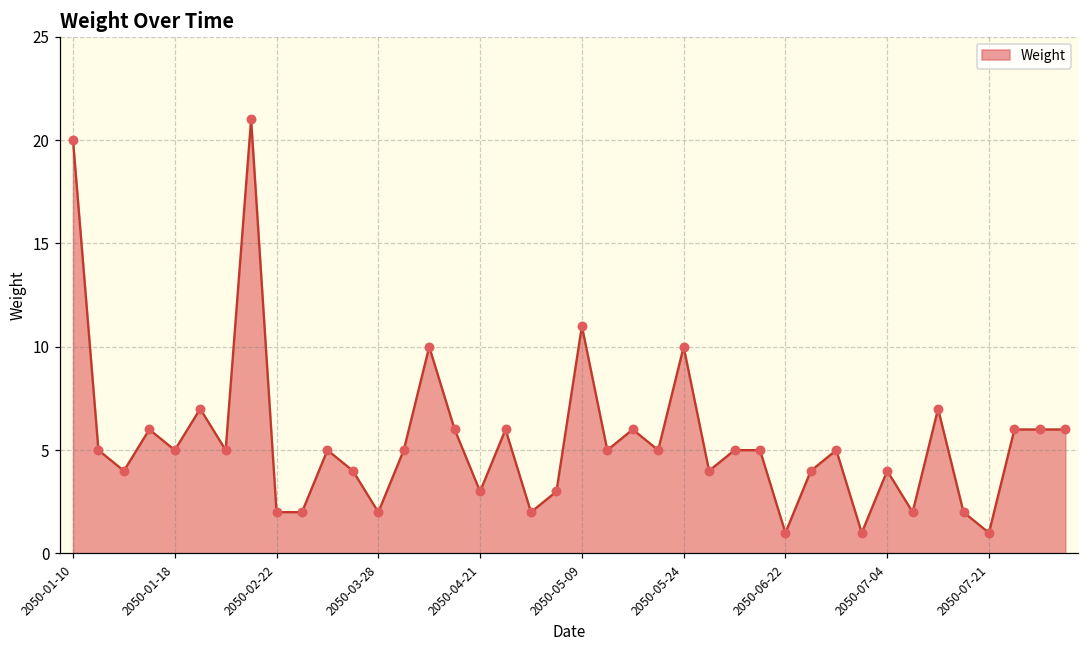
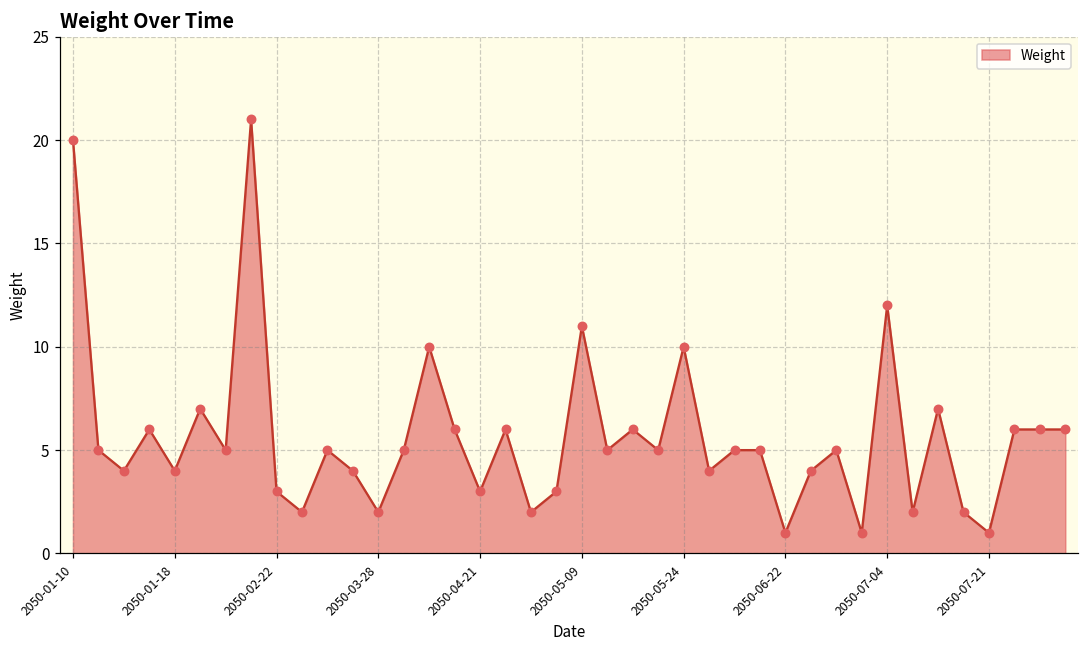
2050-01-18: 5 -> 4
2050-02-22: 2 -> 3
2050-07-04: 4 -> 12
